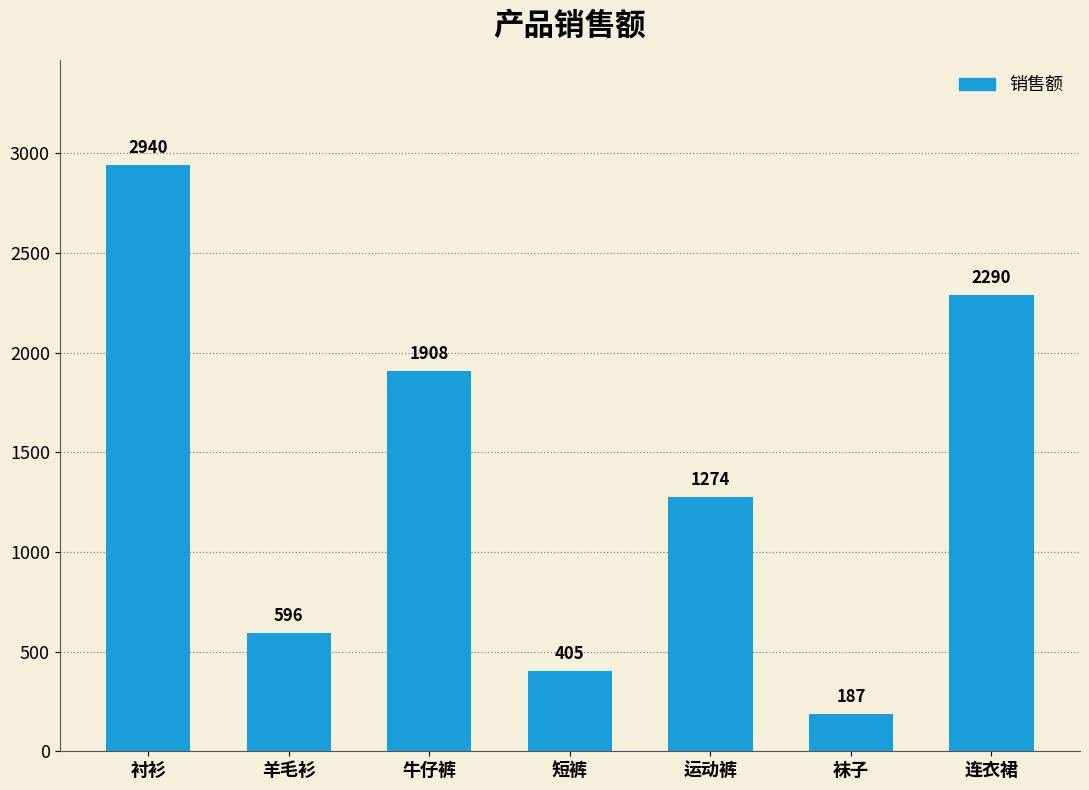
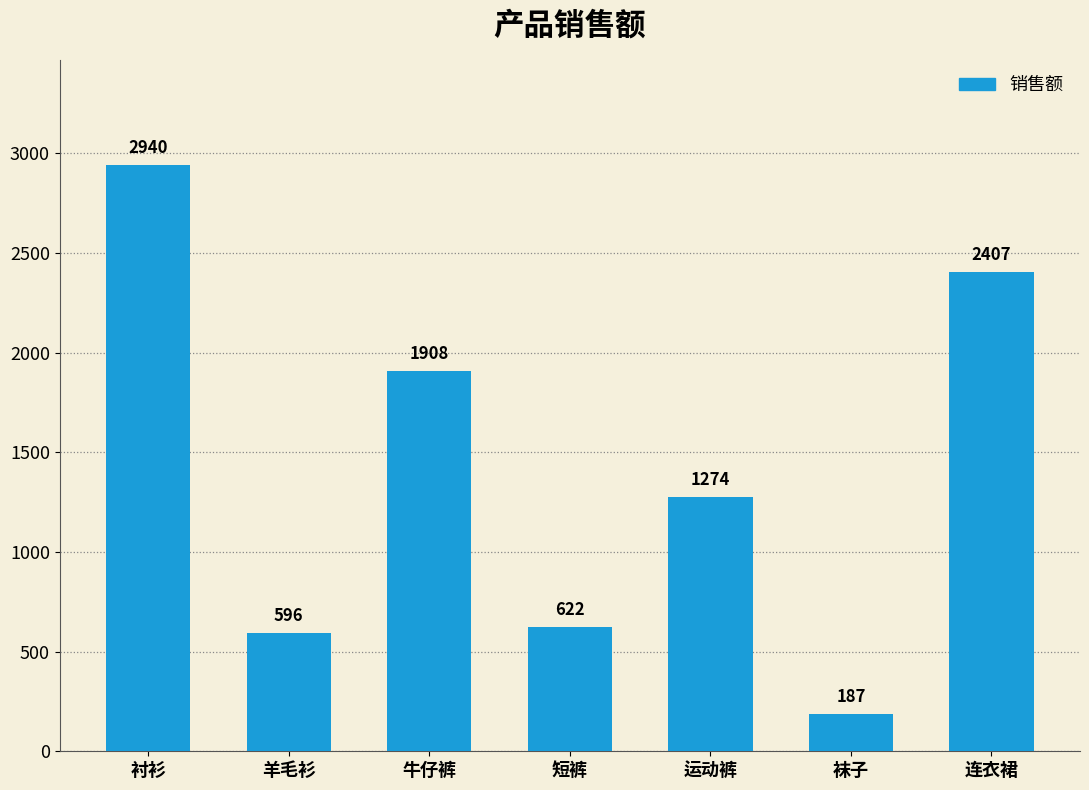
短裤: 405 -> 622
连衣裙: 2290 -> 2407
